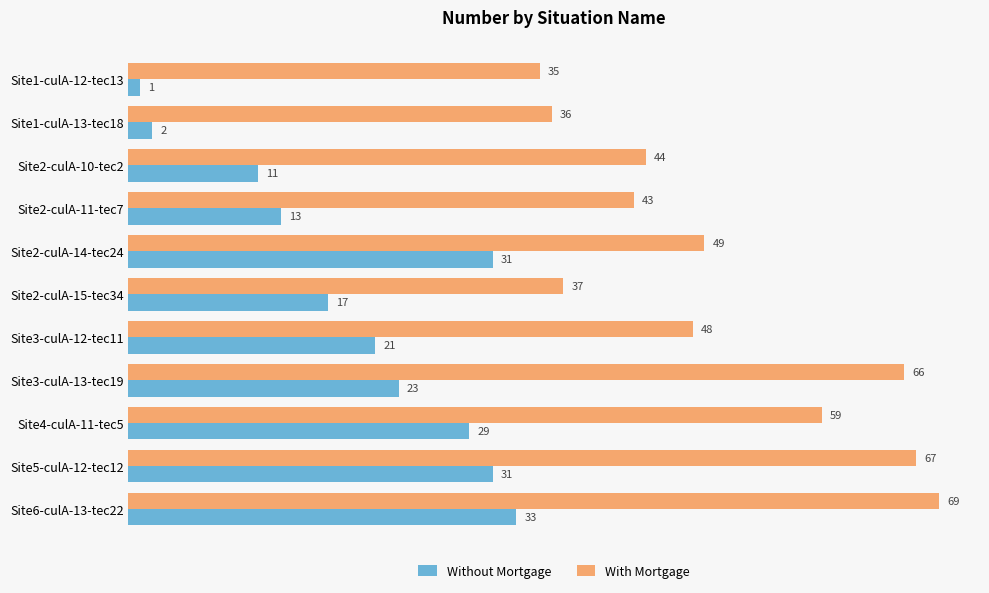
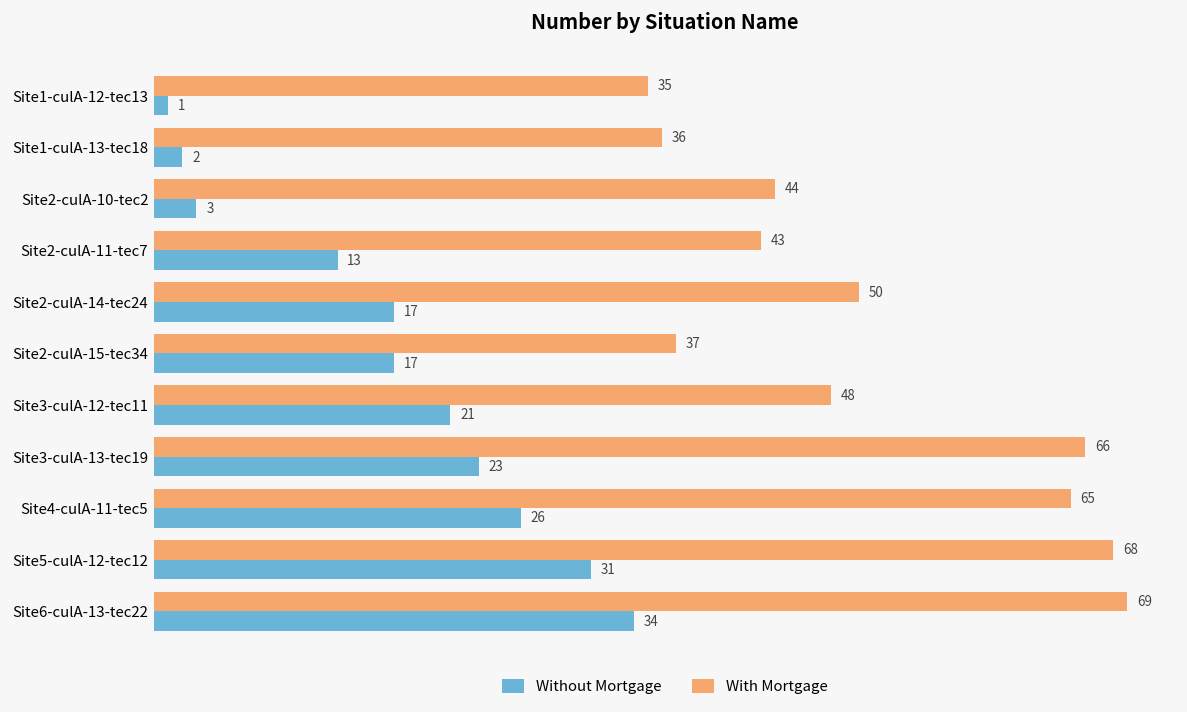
Without Mortgage, Site2-culA-10-tec2: 11 -> 3
With Mortgage, Site2-culA-14-tec24: 49 -> 50
Without Mortgage, Site2-culA-14-tec24: 31 -> 17
With Mortgage, Site4-culA-11-tec5: 59 -> 65
Without Mortgage, Site4-culA-11-tec5: 29 -> 26
With Mortgage, Site5-culA-12-tec12: 67 -> 68
Without Mortgage, Site6-culA-13-tec22: 33 -> 34
